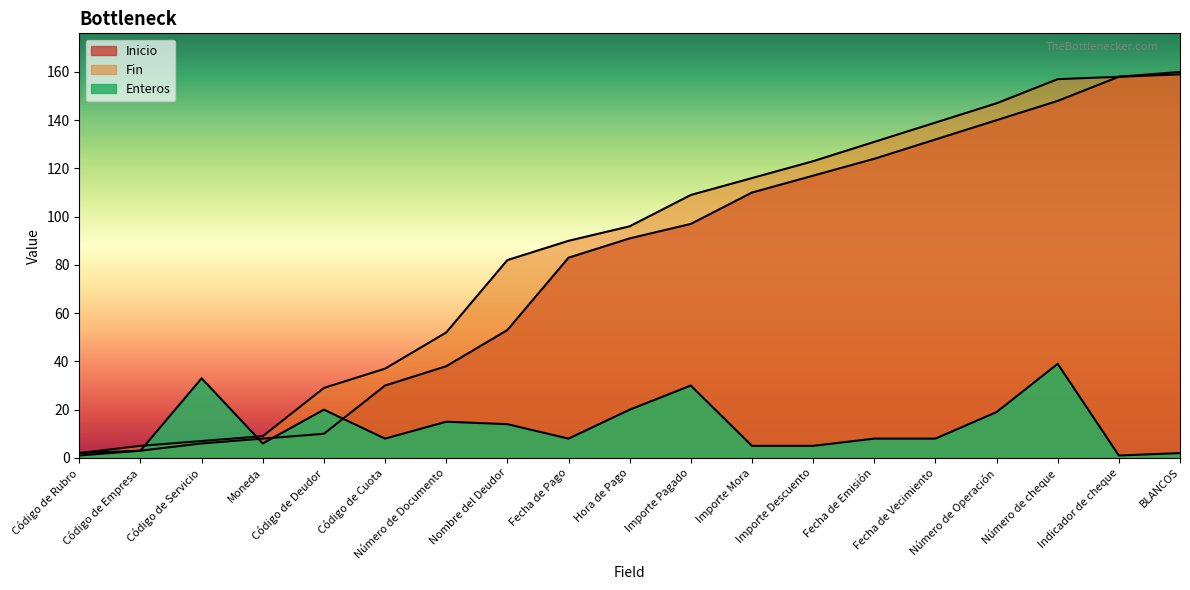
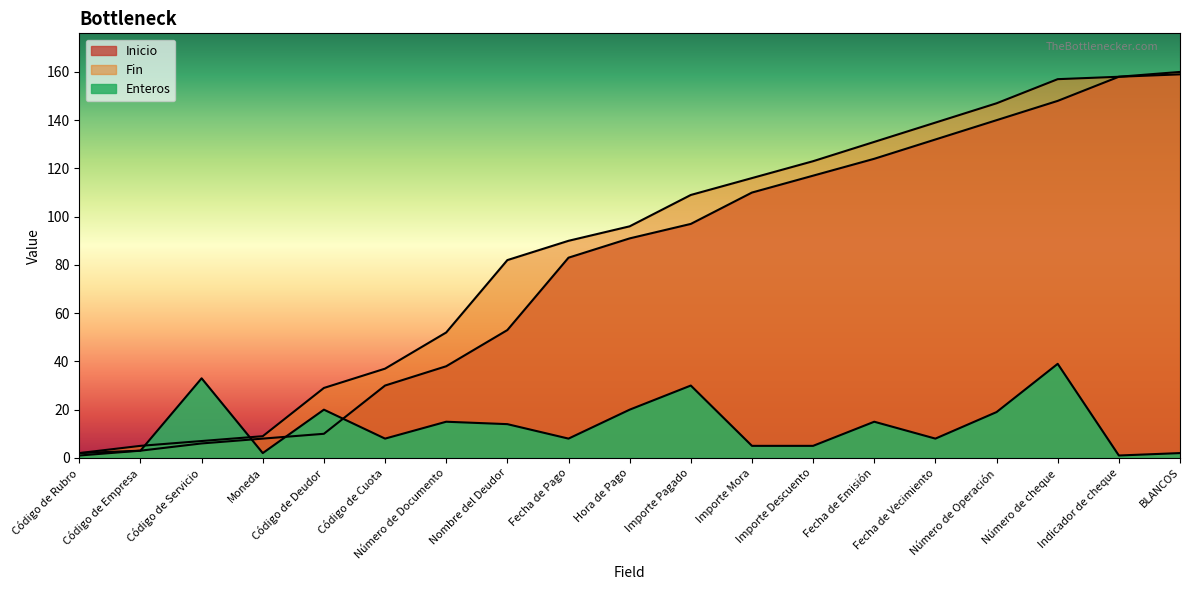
Enteros, Moneda: 6 -> 2
Enteros, Fecha de Emisión: 8 -> 15
